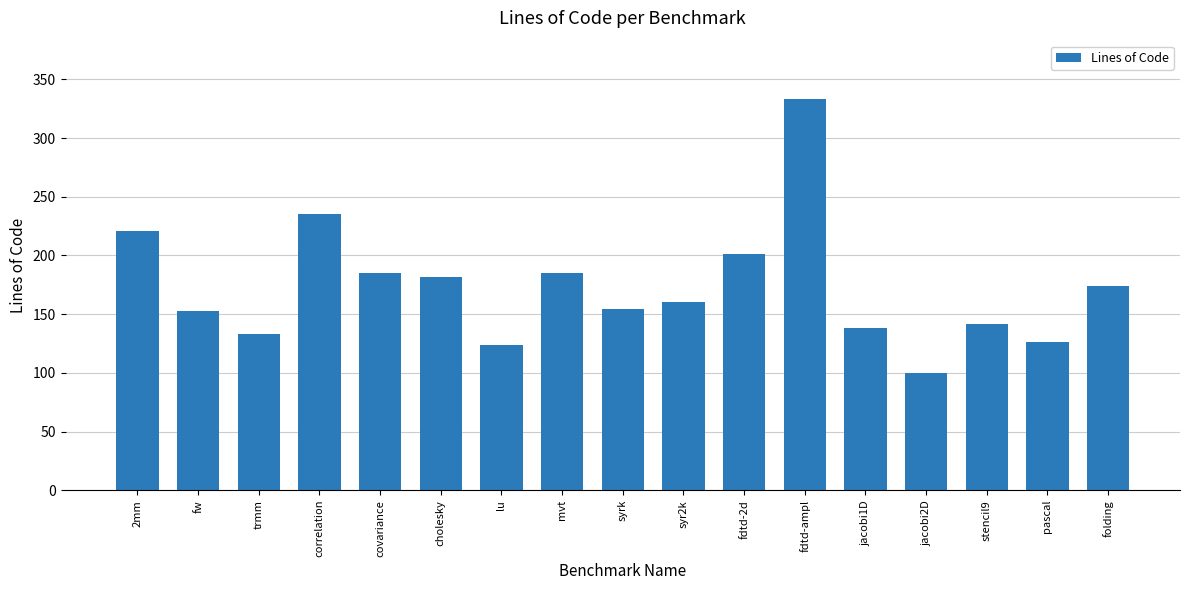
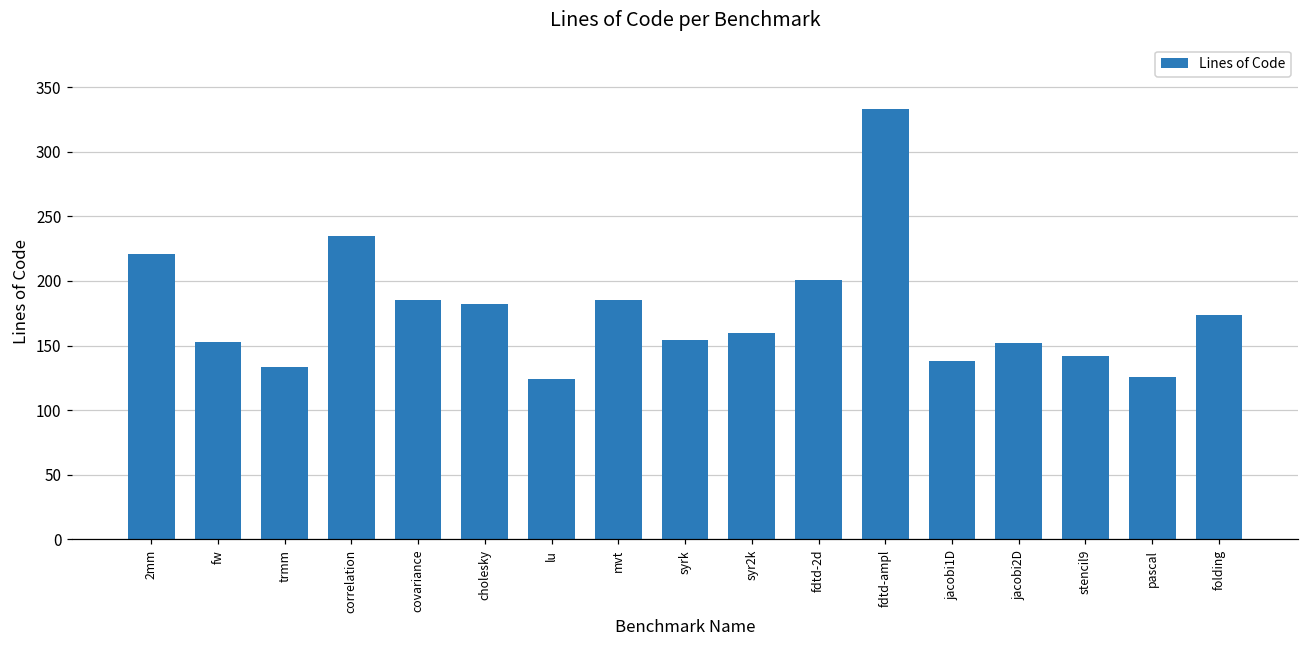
jacobi2D: 100 -> 152
